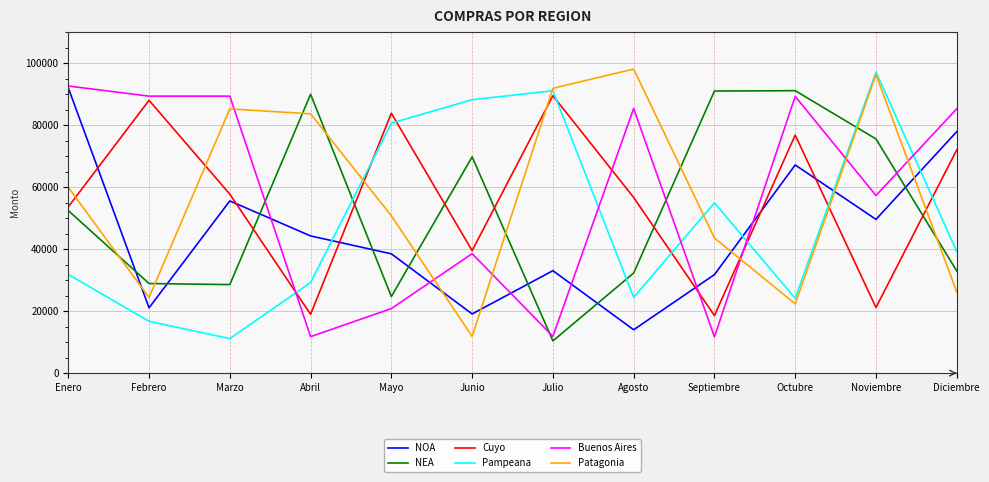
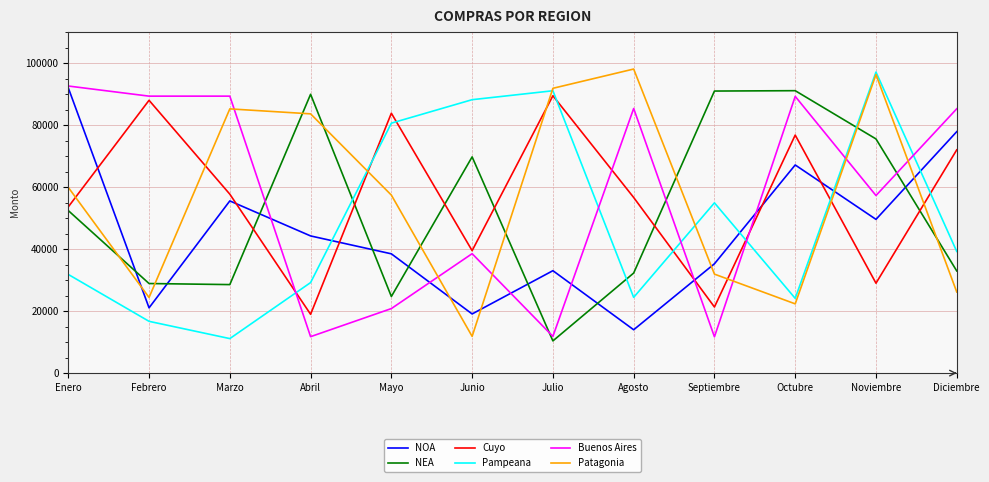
Patagonia, Mayo: 51000 -> 57000
NOA, Septiembre: 32000 -> 35000
Cuyo, Septiembre: 19000 -> 21000
Patagonia, Septiembre: 44000 -> 32000
Cuyo, Noviembre: 21000 -> 29000
